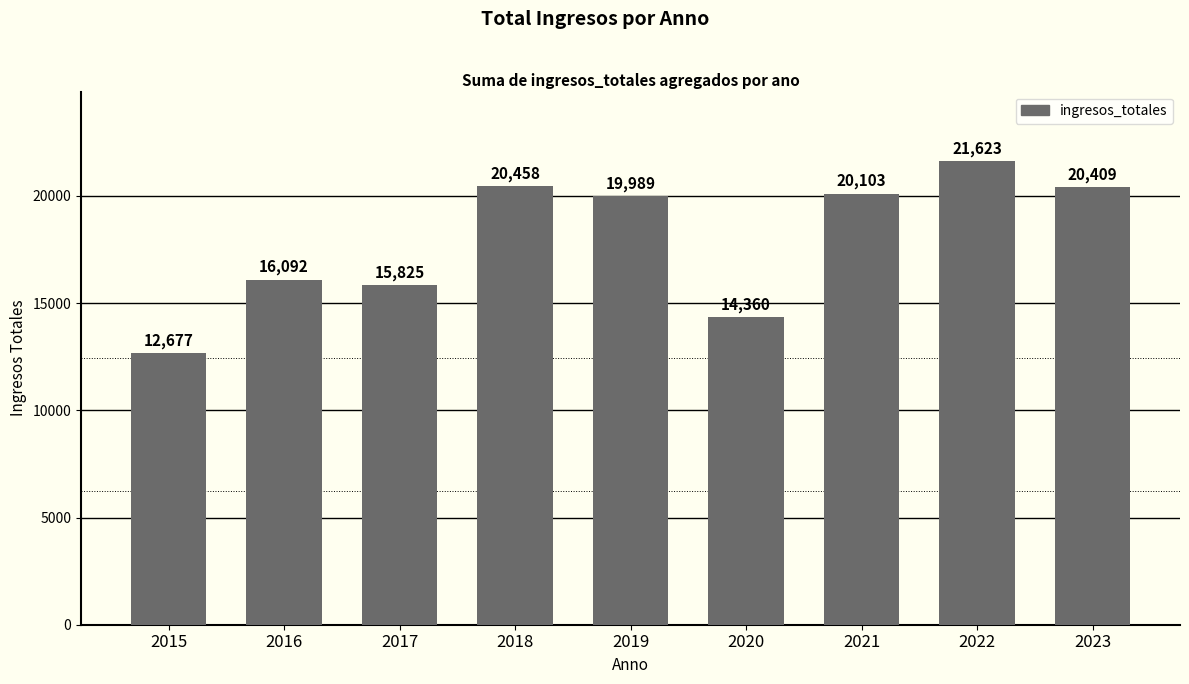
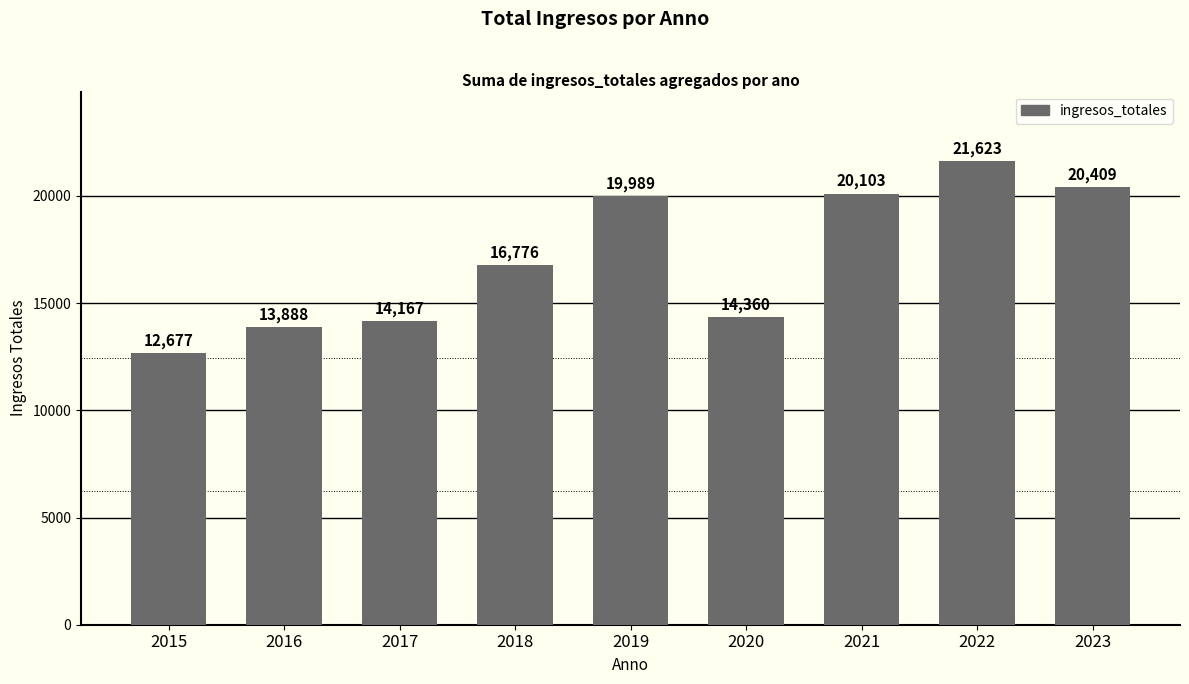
2016: 16,092 -> 13,888
2017: 15,825 -> 14,167
2018: 20,458 -> 16,776
